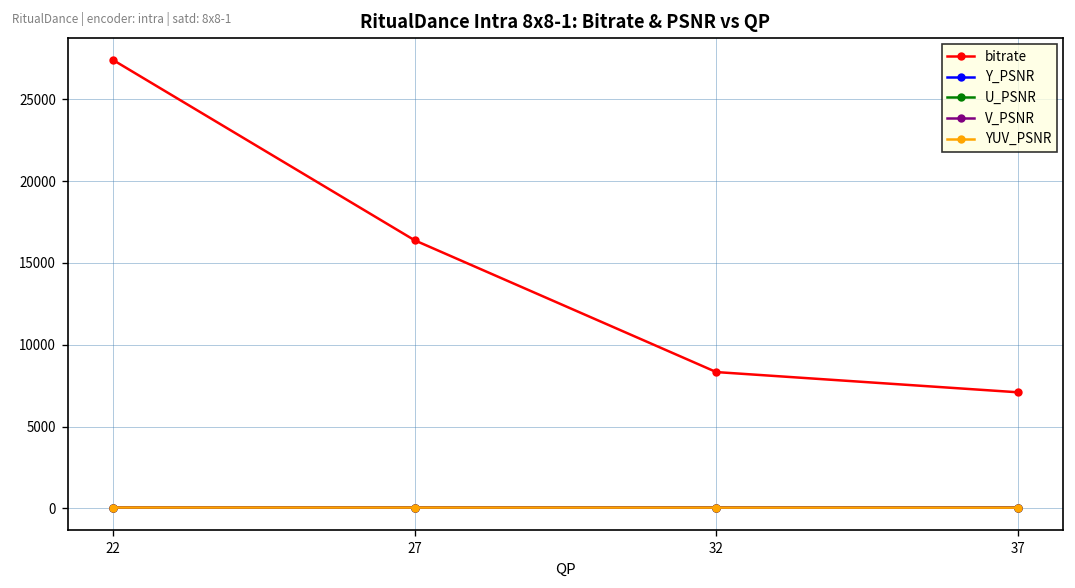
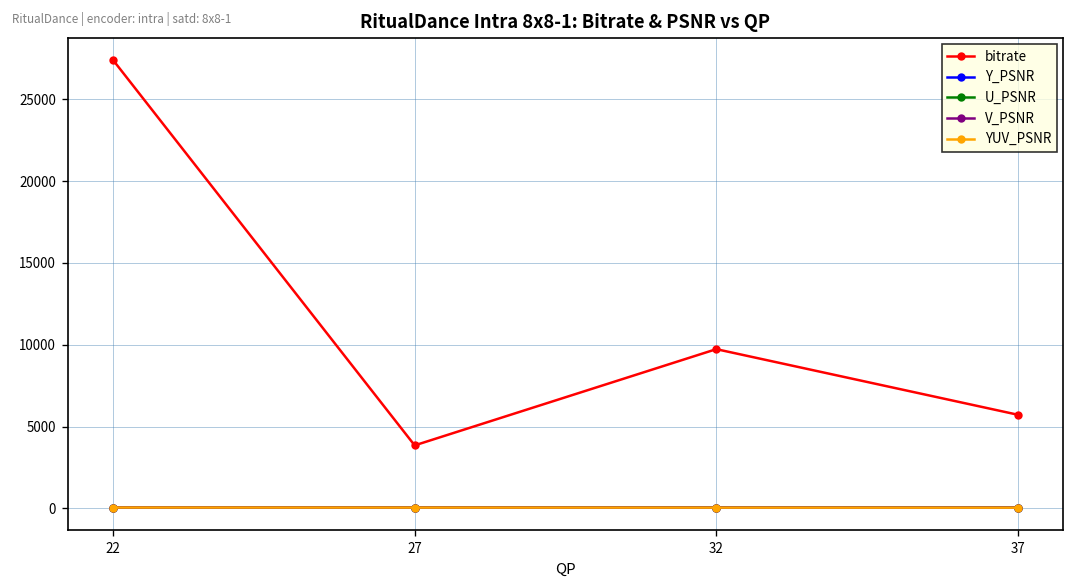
bitrate, 27: 16400 -> 3800
bitrate, 32: 8300 -> 9700
bitrate, 37: 7100 -> 5700
